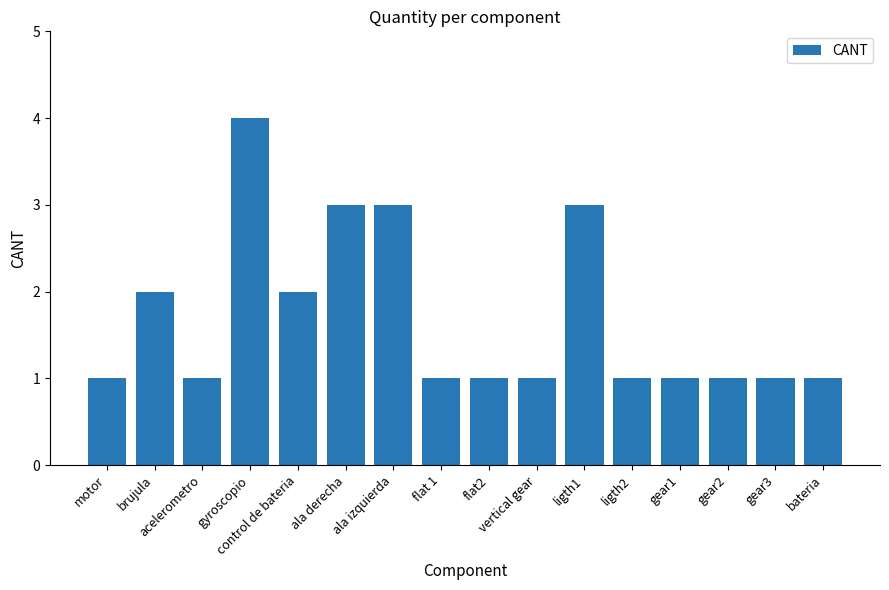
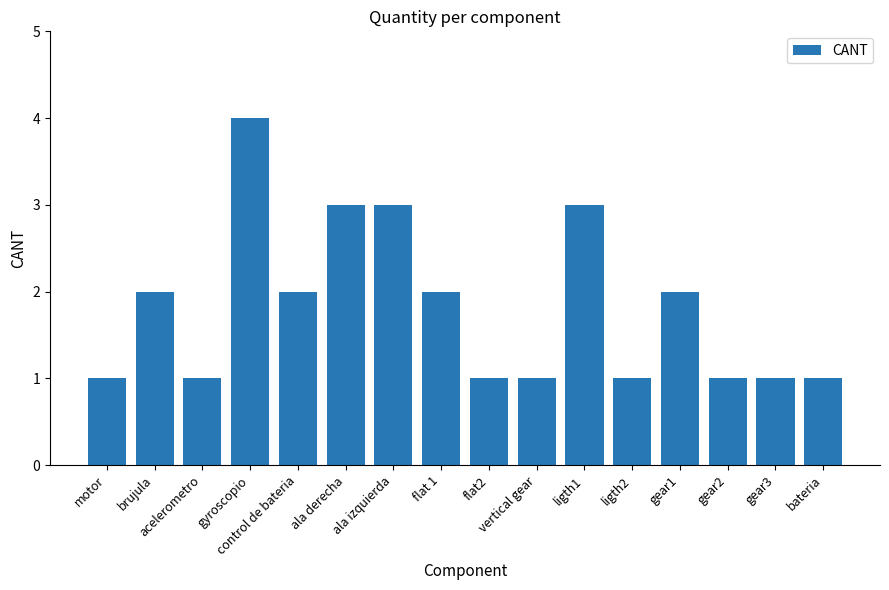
flat 1: 1 -> 2
gear1: 1 -> 2
